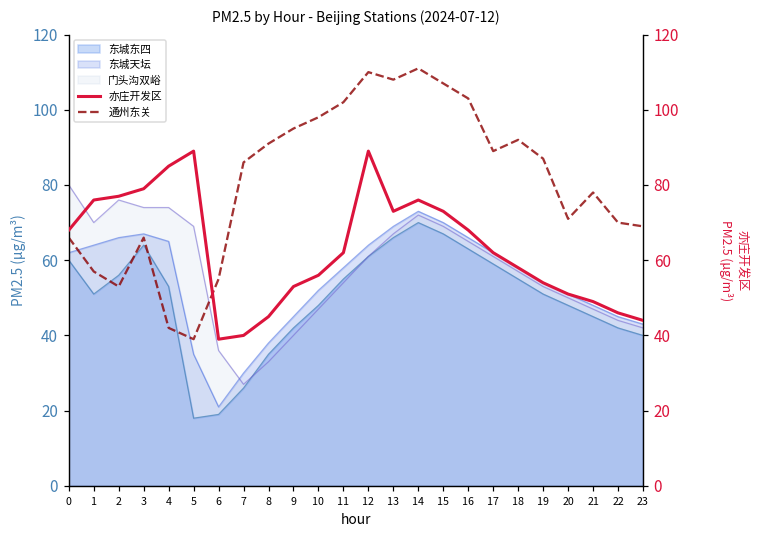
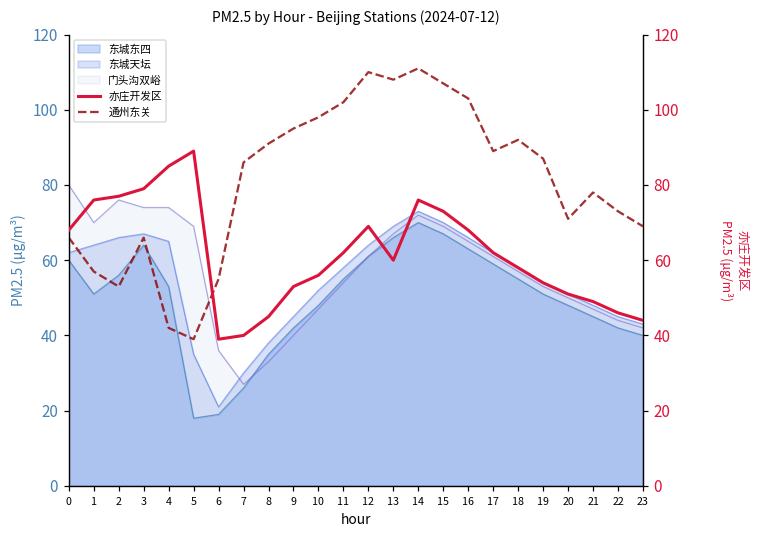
亦庄开发区, 12: 89 -> 69
亦庄开发区, 13: 73 -> 60
通州东关, 22: 70 -> 73
